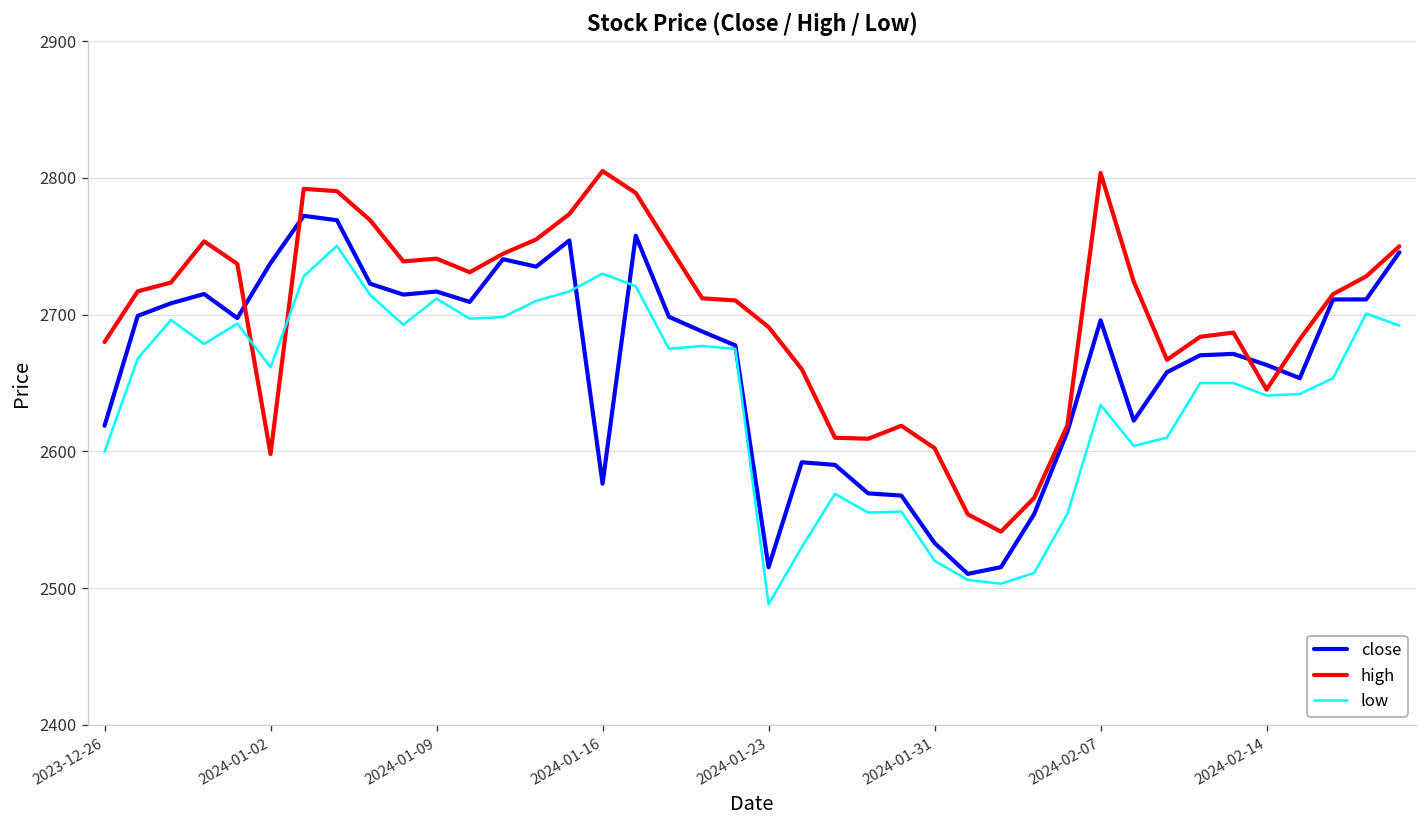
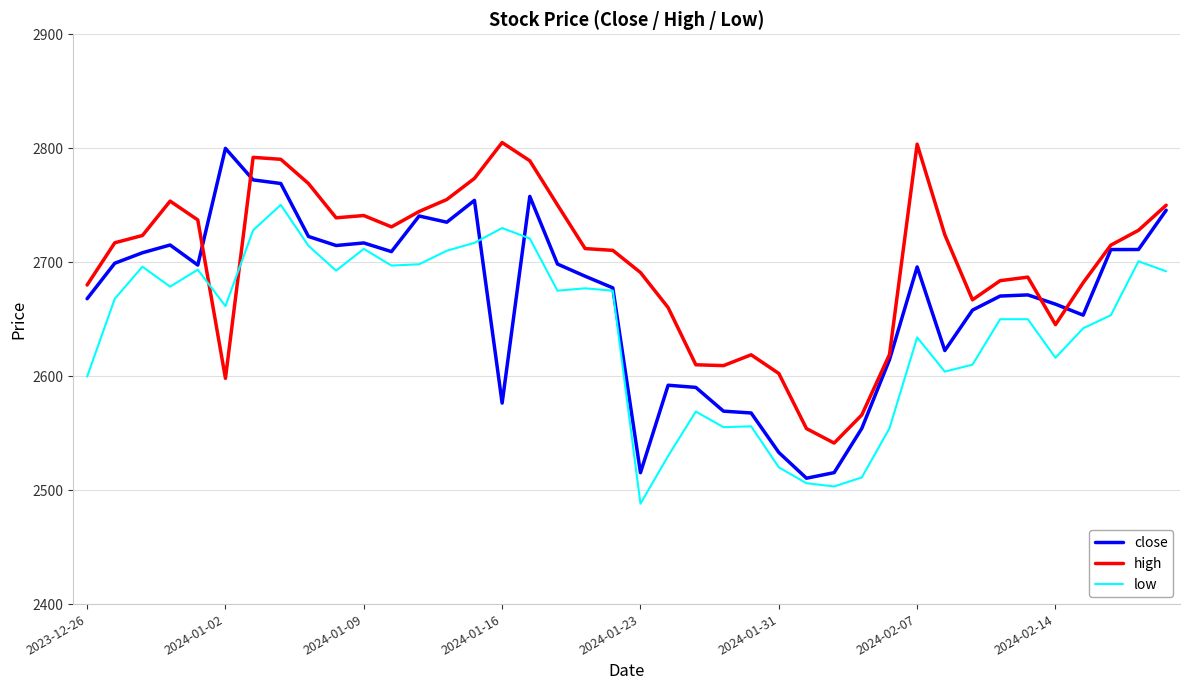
close, 2023-12-26: 2619 -> 2668
close, 2024-01-02: 2738 -> 2800
low, 2024-02-14: 2641 -> 2616
